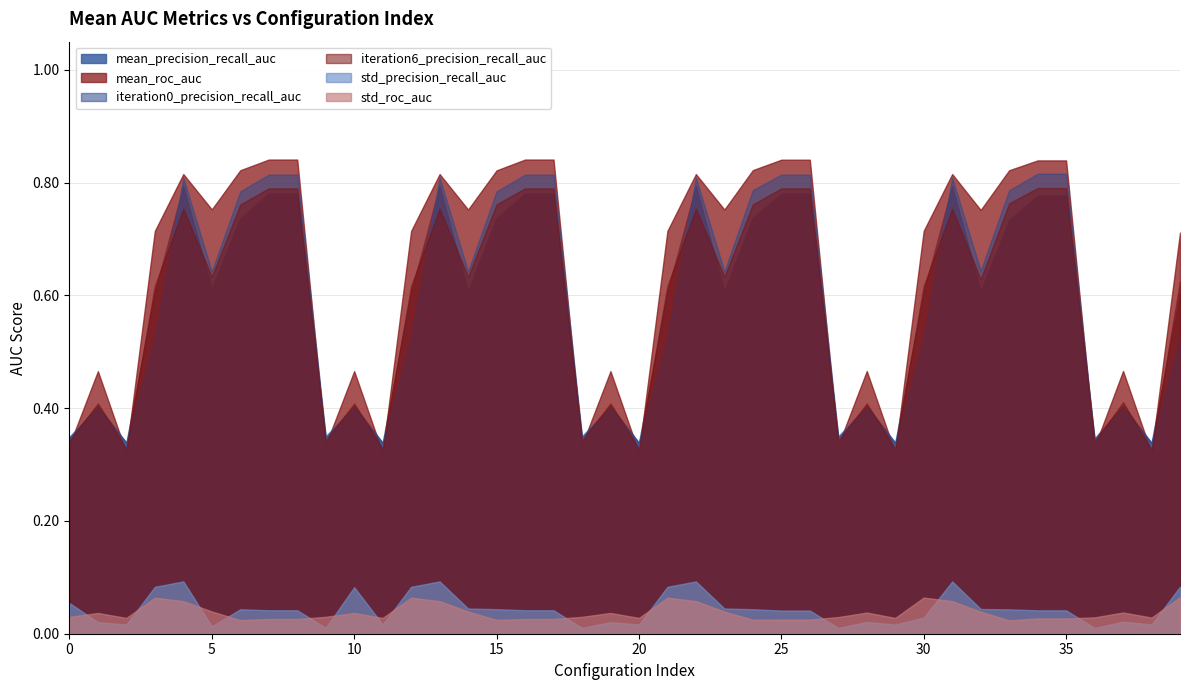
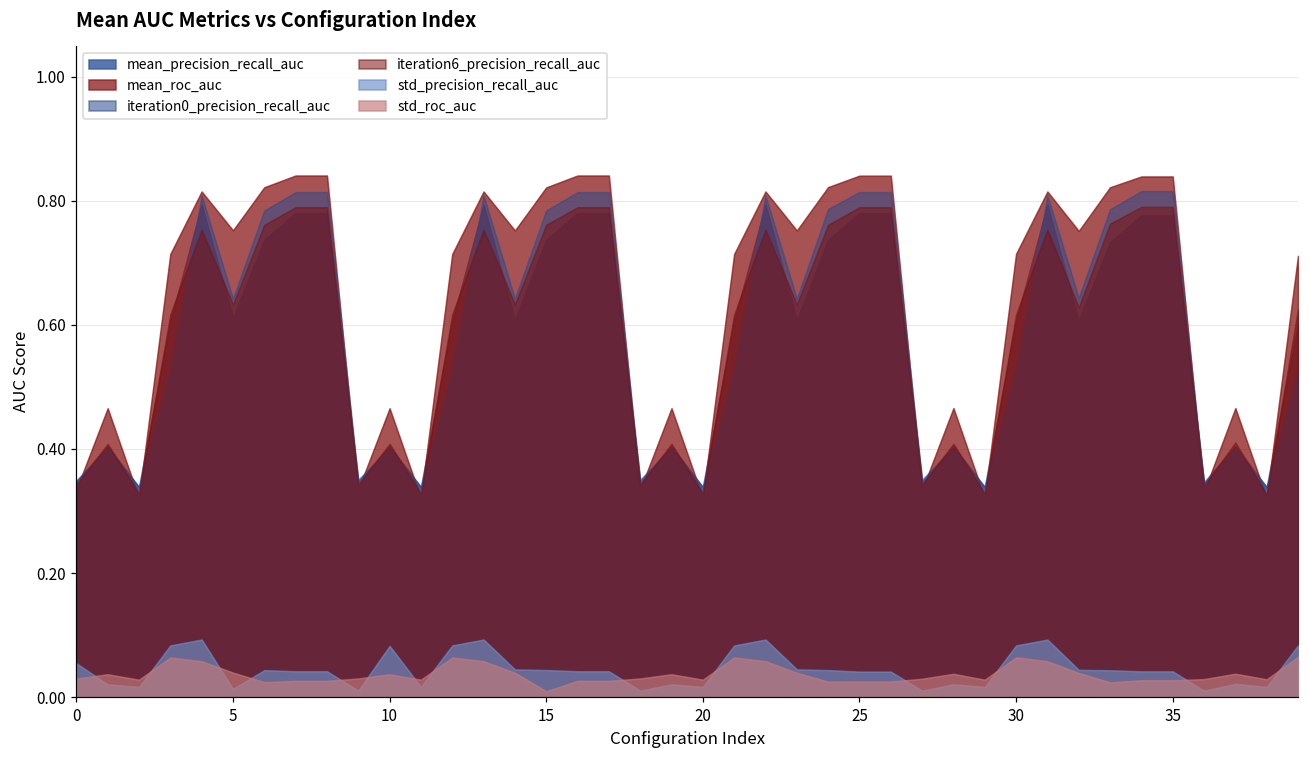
std_roc_auc, 15: 0.02 -> 0.01
std_precision_recall_auc, 30: 0.03 -> 0.08
